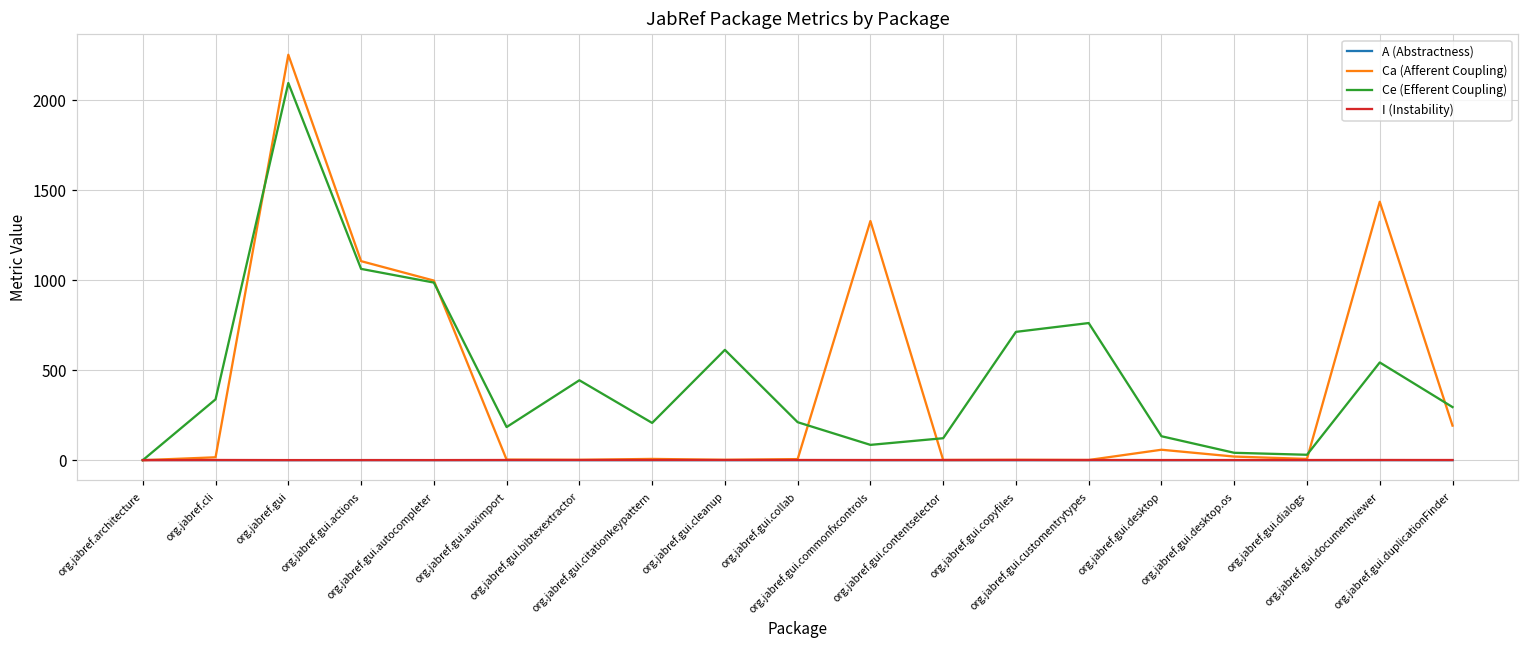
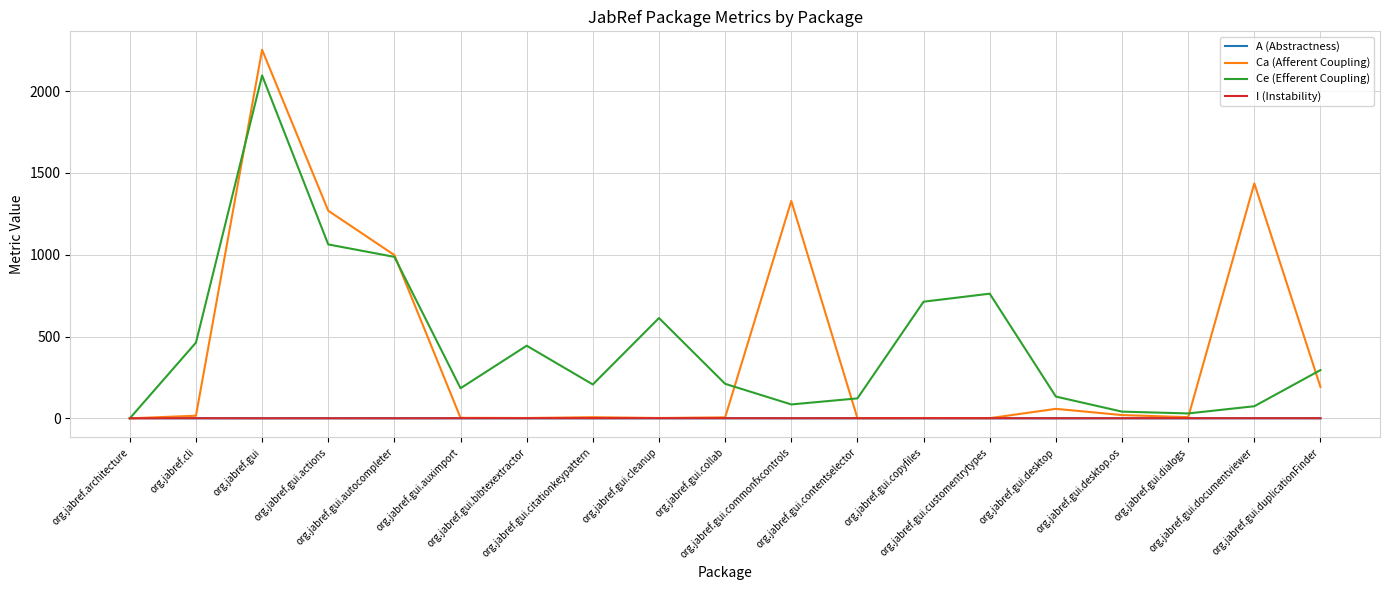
Ce (Efferent Coupling), org.jabref.cli: 340 -> 460
Ca (Afferent Coupling), org.jabref.gui.actions: 1110 -> 1270
Ce (Efferent Coupling), org.jabref.gui.documentviewer: 540 -> 70
